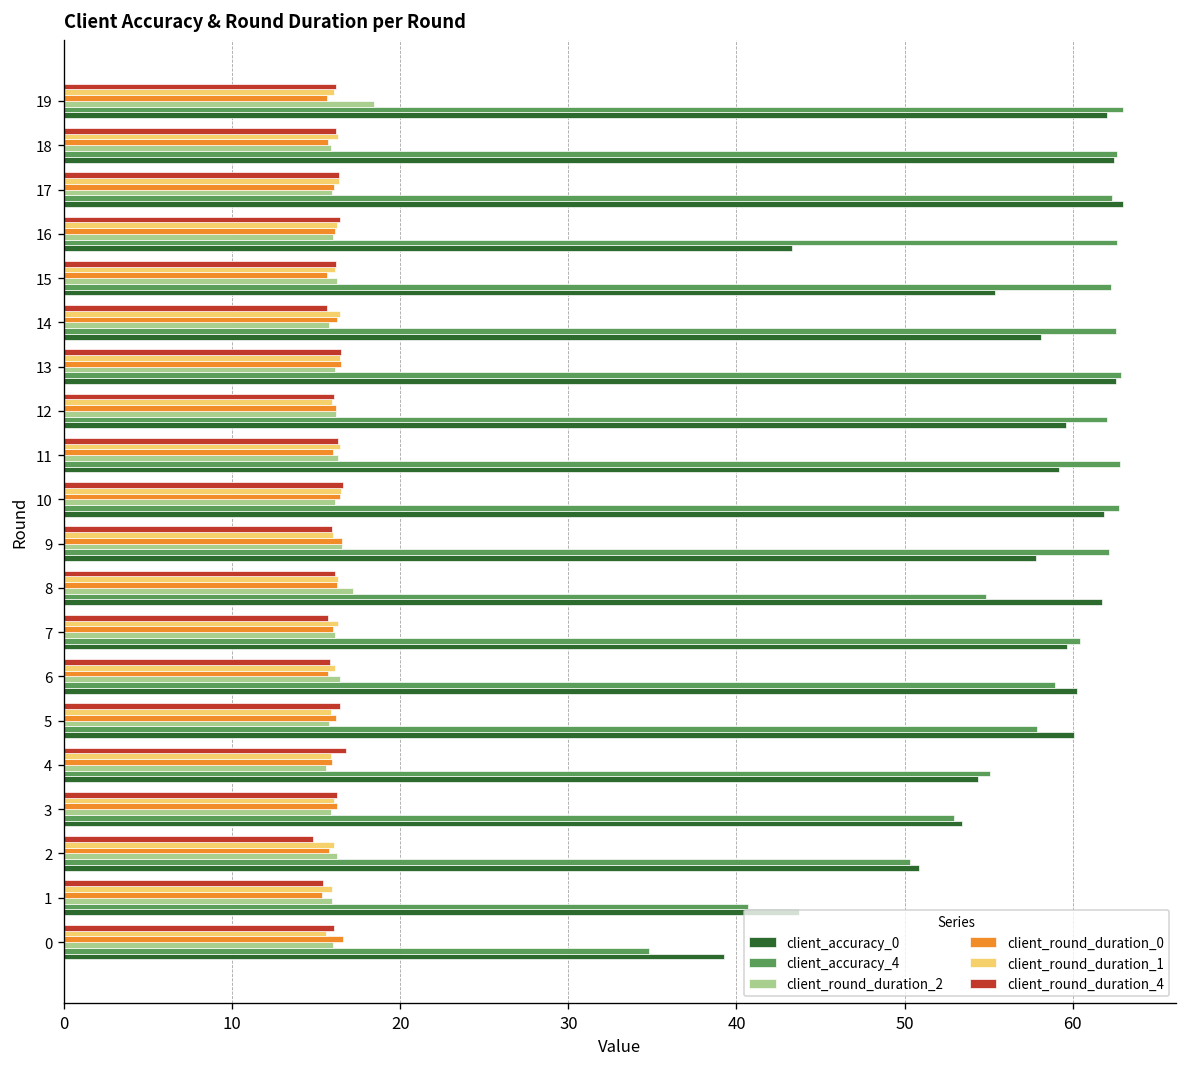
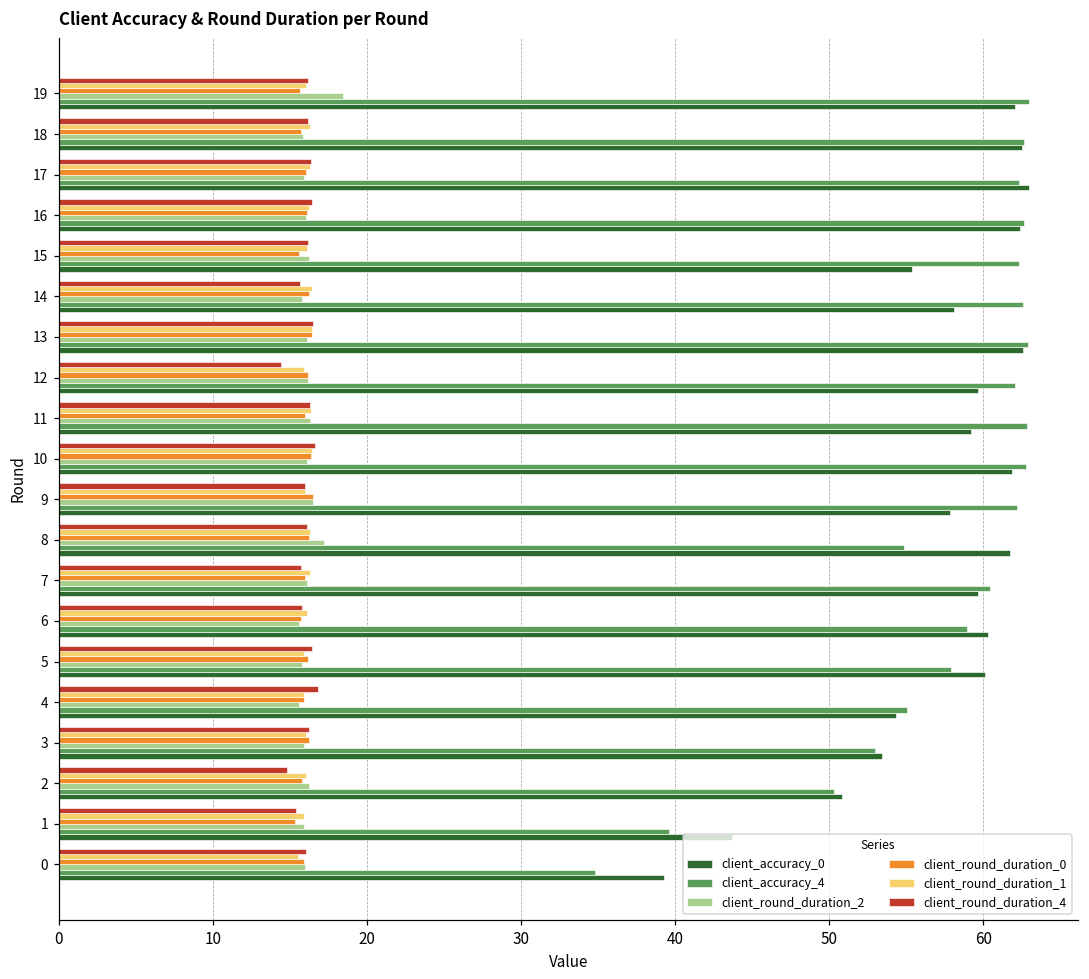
client_accuracy_0, 16: 43.3 -> 62.4
client_round_duration_4, 12: 16.0 -> 14.5
client_round_duration_2, 6: 16.4 -> 15.6
client_accuracy_4, 1: 40.7 -> 39.6
client_round_duration_0, 0: 16.6 -> 15.9
